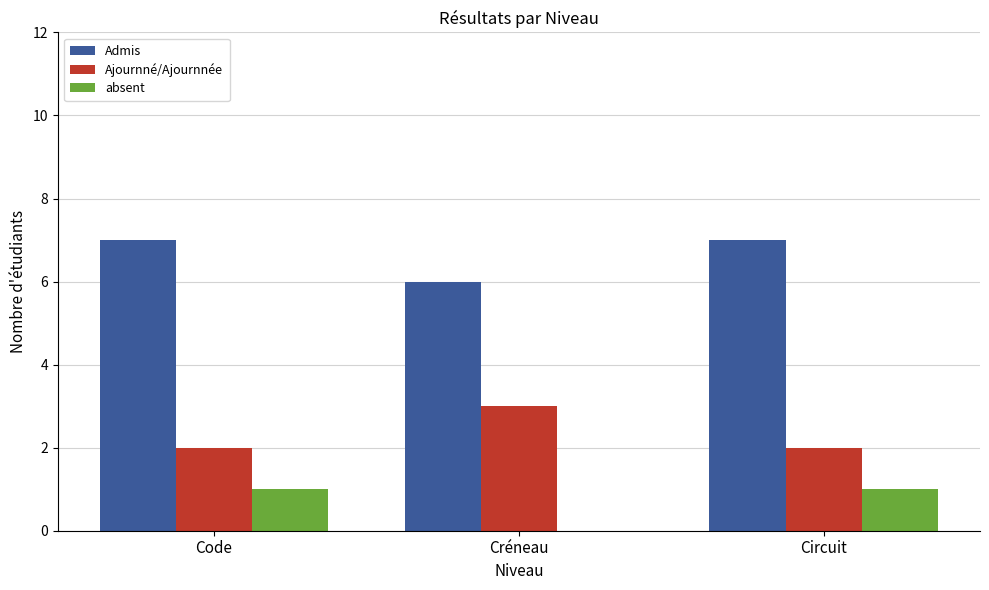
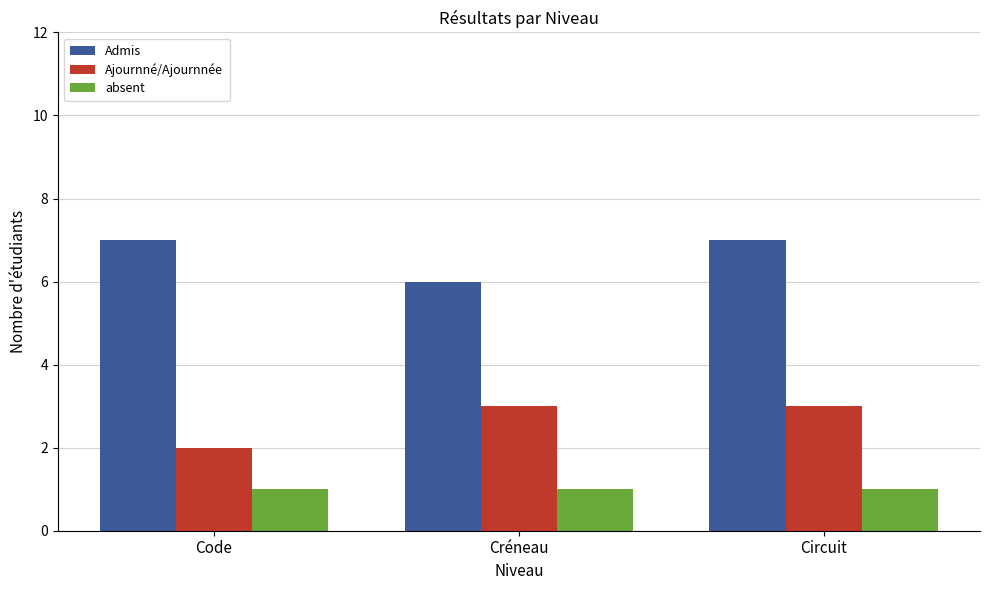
absent, Créneau: 0 -> 1
Ajournné/Ajournnée, Circuit: 2 -> 3
